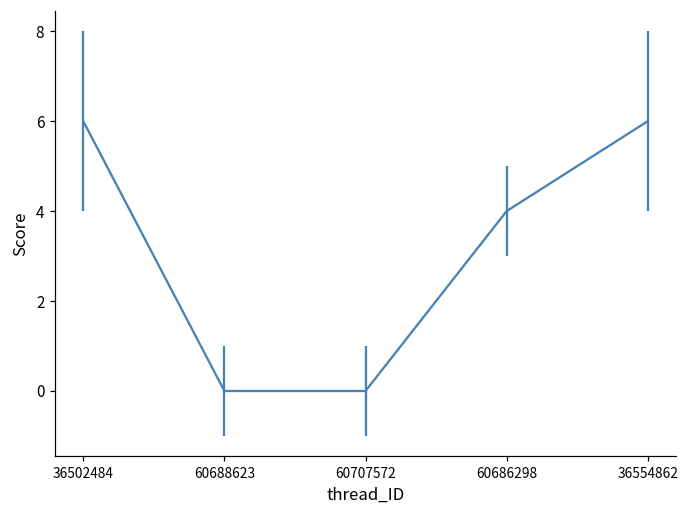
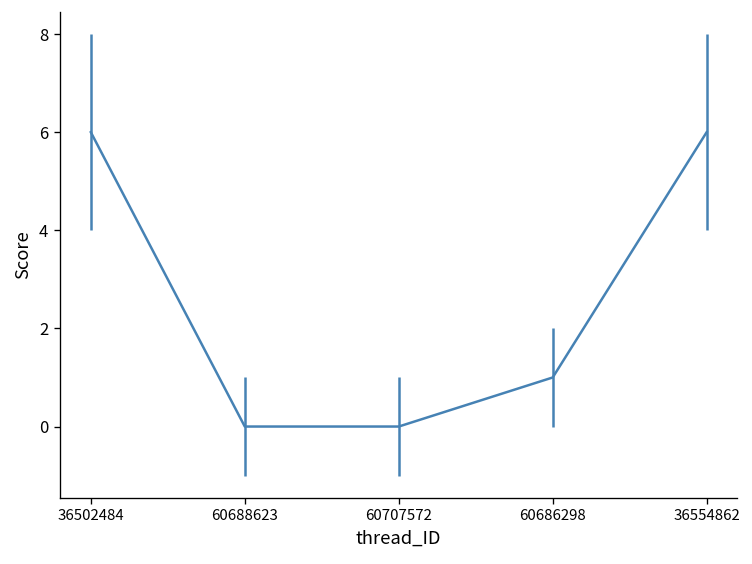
60686298: 4 -> 1
